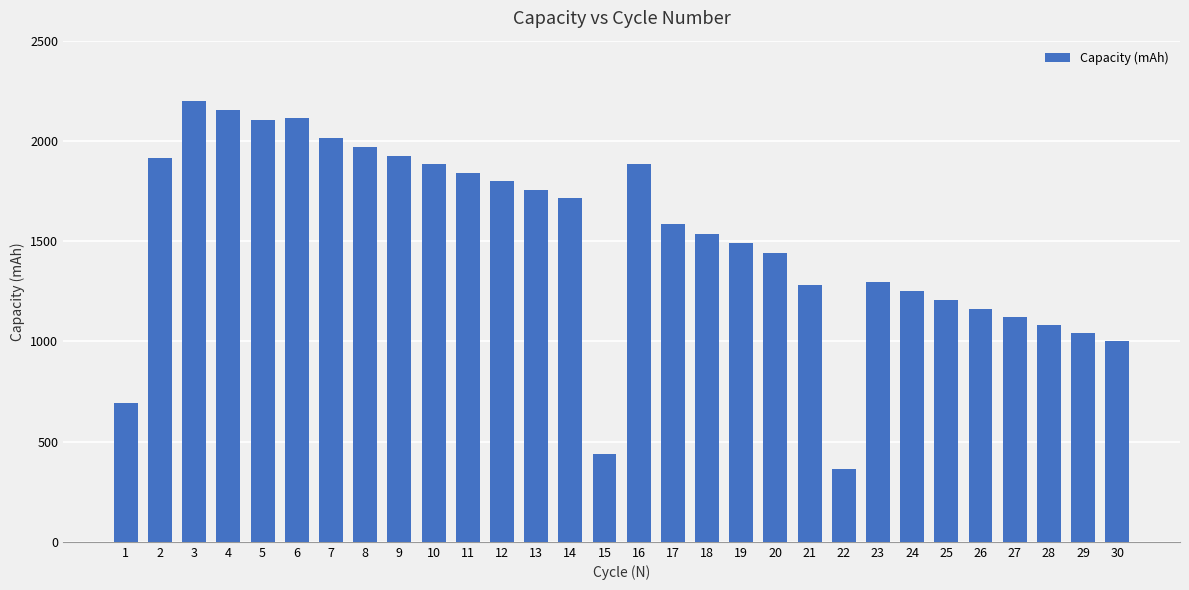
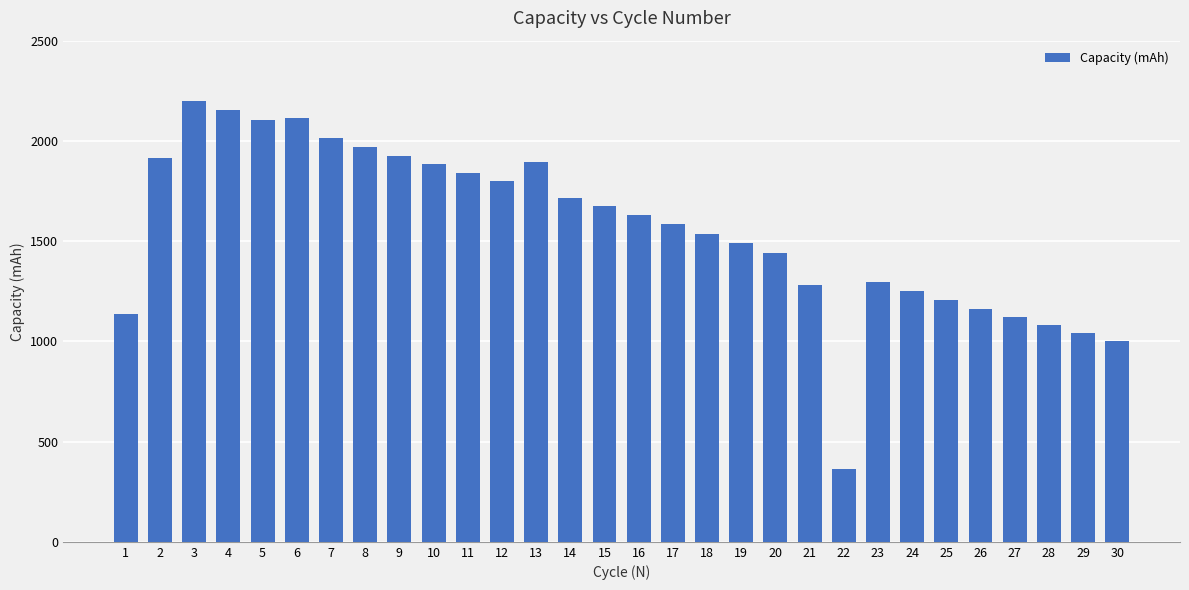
1: 690 -> 1130
13: 1760 -> 1890
15: 440 -> 1670
16: 1890 -> 1630
